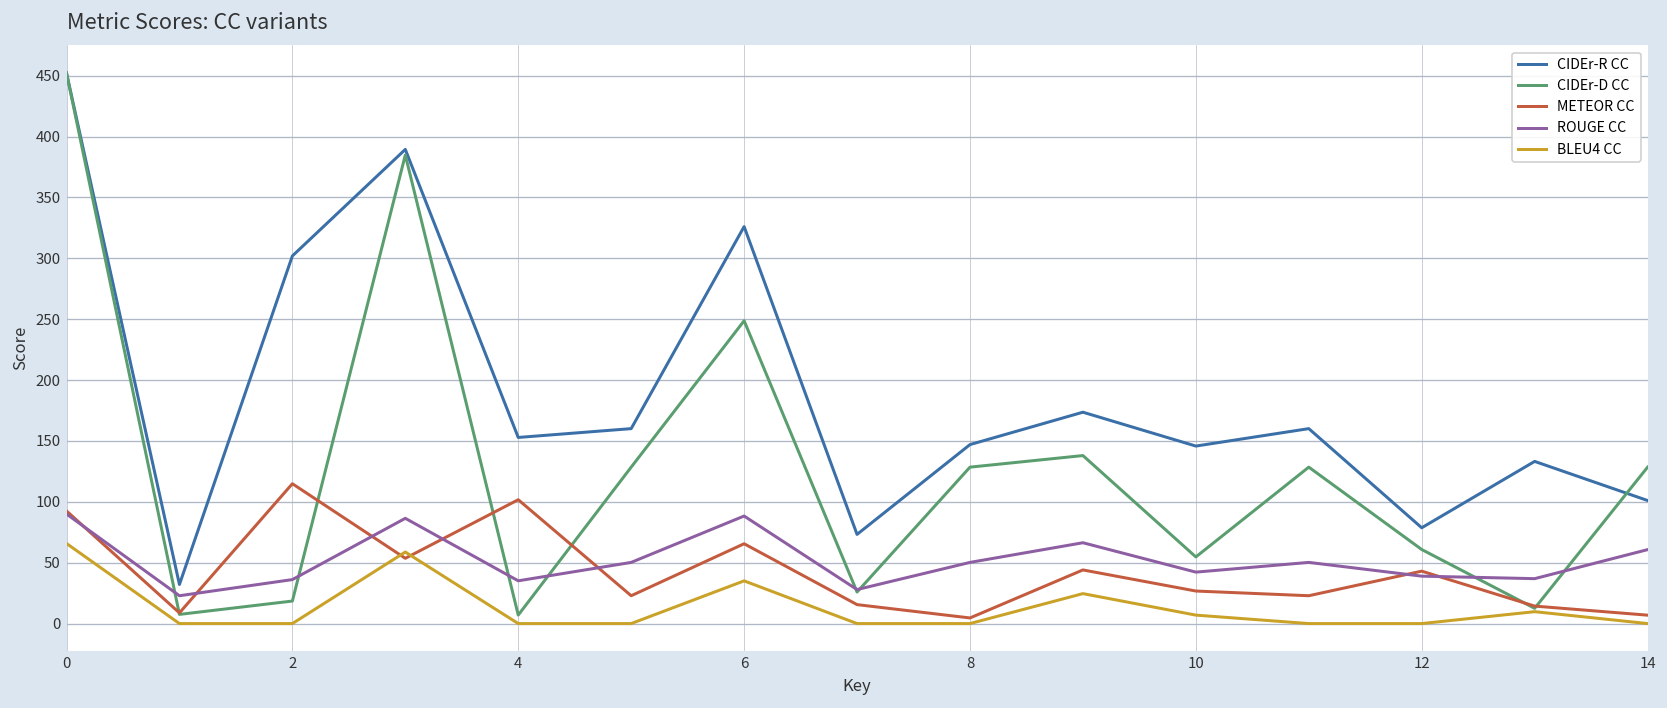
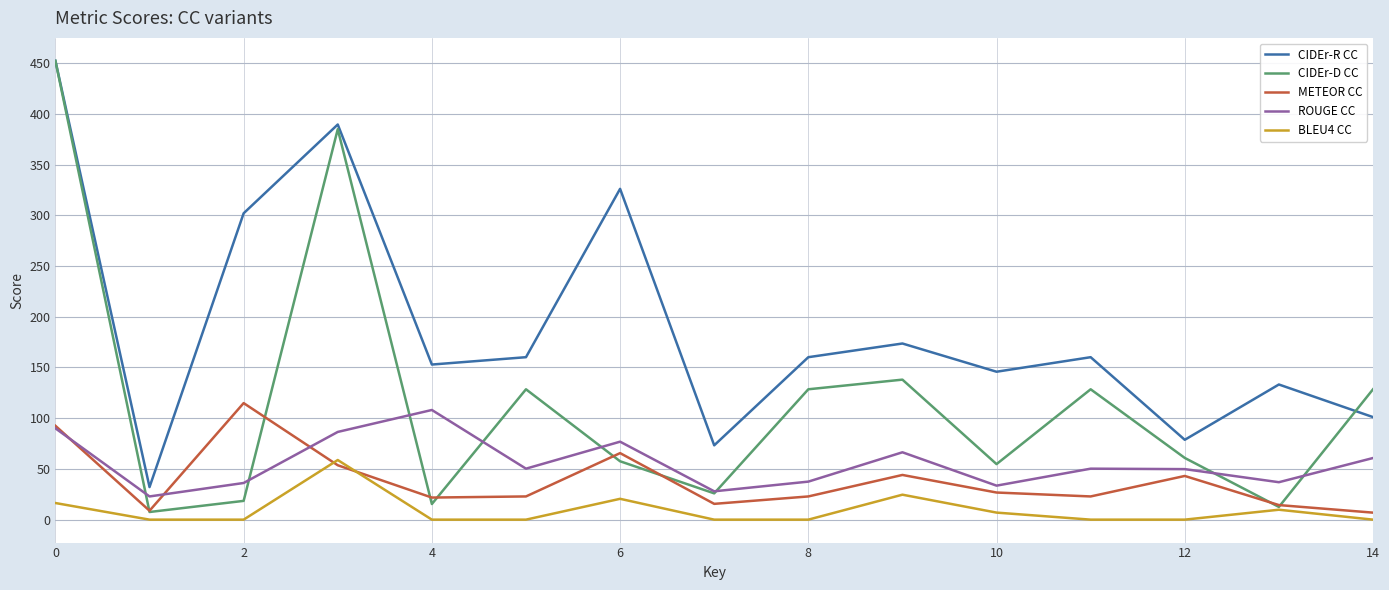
BLEU4 CC, 0: 66 -> 16
CIDEr-D CC, 4: 7 -> 15
METEOR CC, 4: 102 -> 22
ROUGE CC, 4: 35 -> 108
CIDEr-D CC, 6: 249 -> 58
ROUGE CC, 6: 88 -> 77
BLEU4 CC, 6: 35 -> 21
CIDEr-R CC, 8: 147 -> 160
METEOR CC, 8: 5 -> 23
ROUGE CC, 8: 50 -> 37
ROUGE CC, 10: 42 -> 34
ROUGE CC, 12: 39 -> 50
